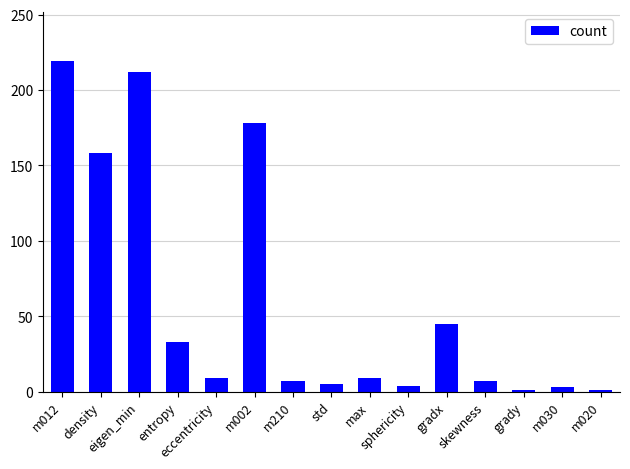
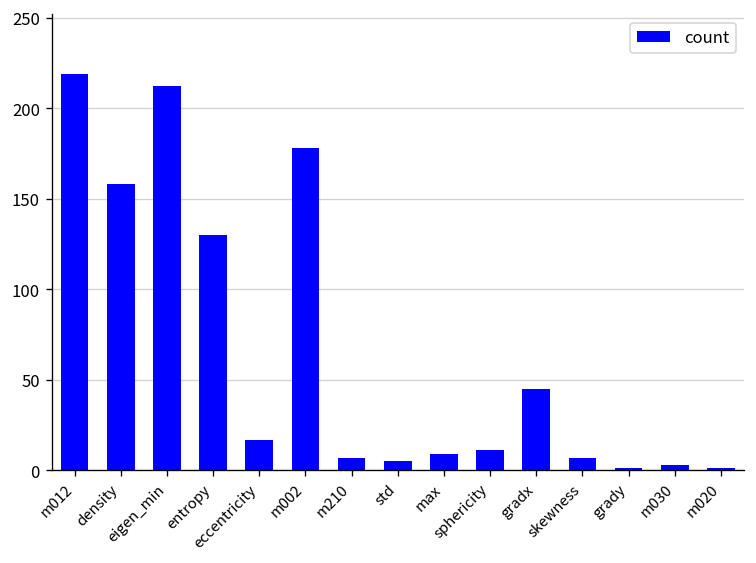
entropy: 33 -> 130
eccentricity: 9 -> 17
sphericity: 4 -> 11
